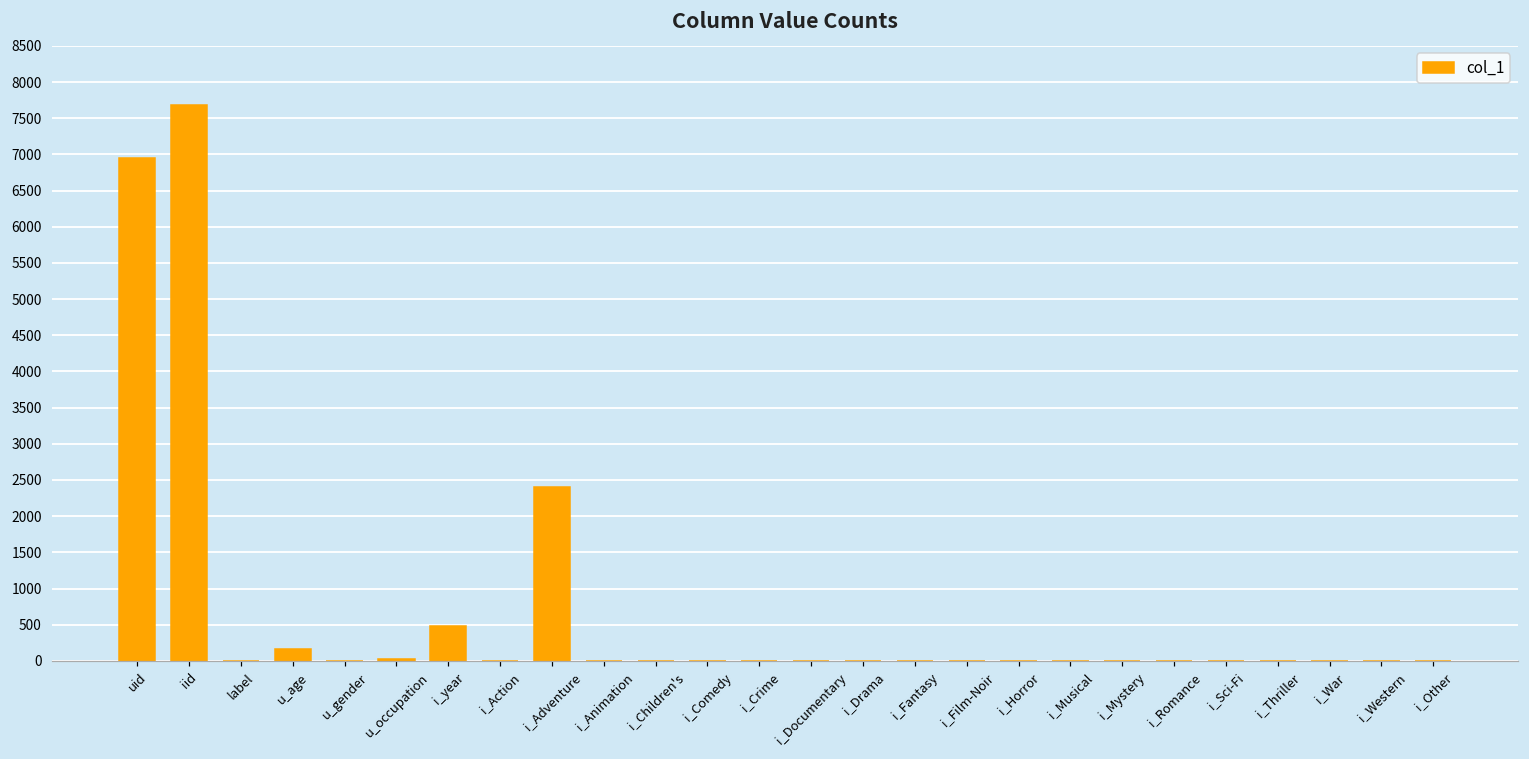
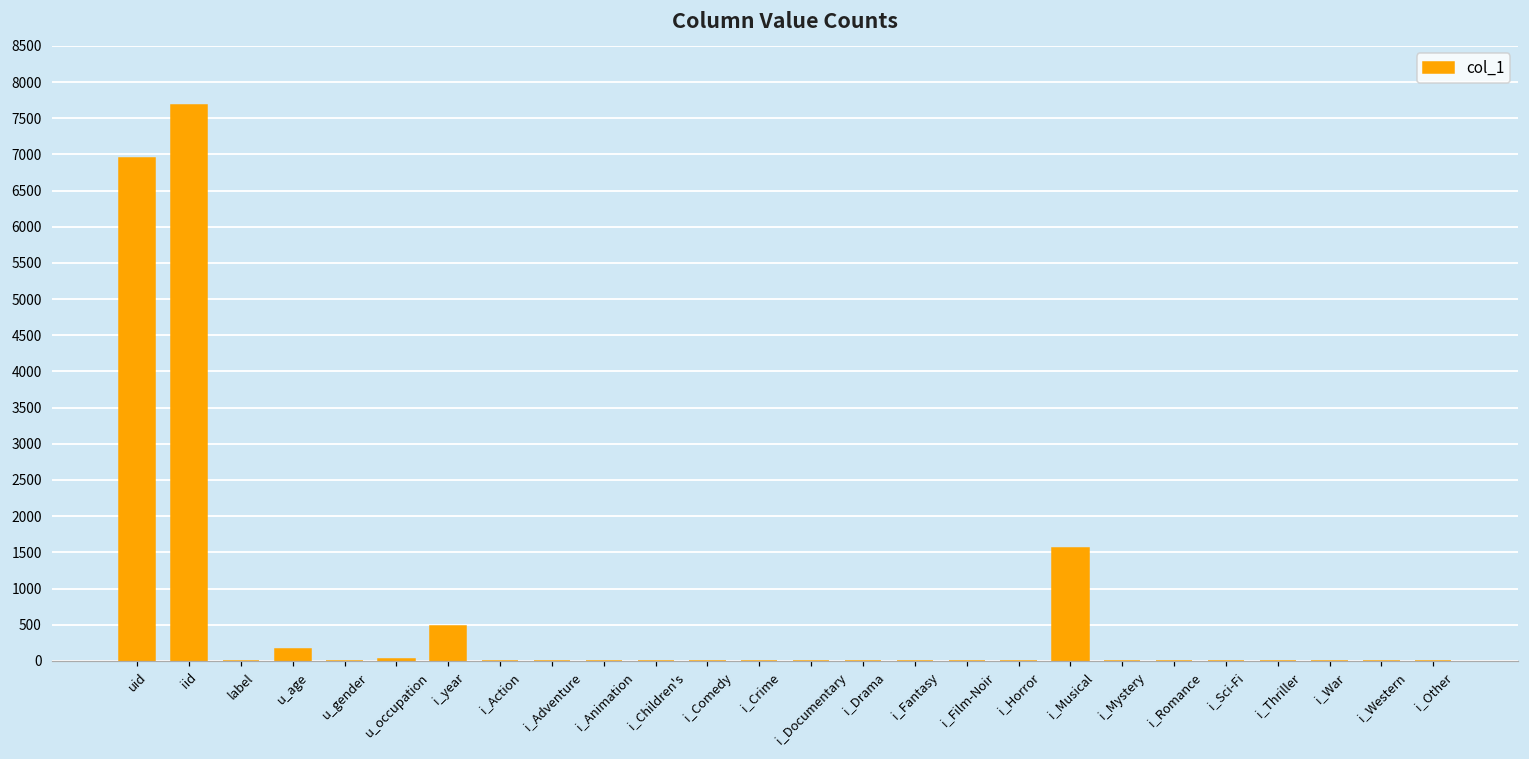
i_Adventure: 2400 -> 0
i_Musical: 0 -> 1600
